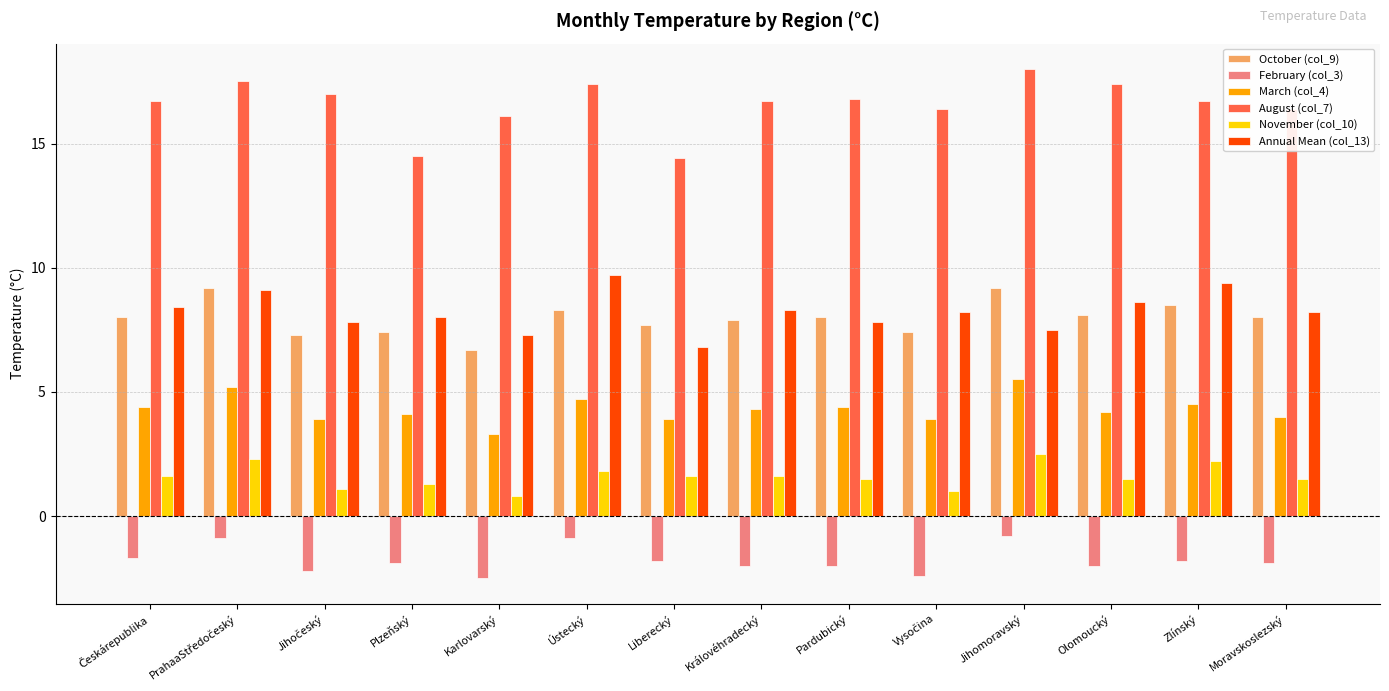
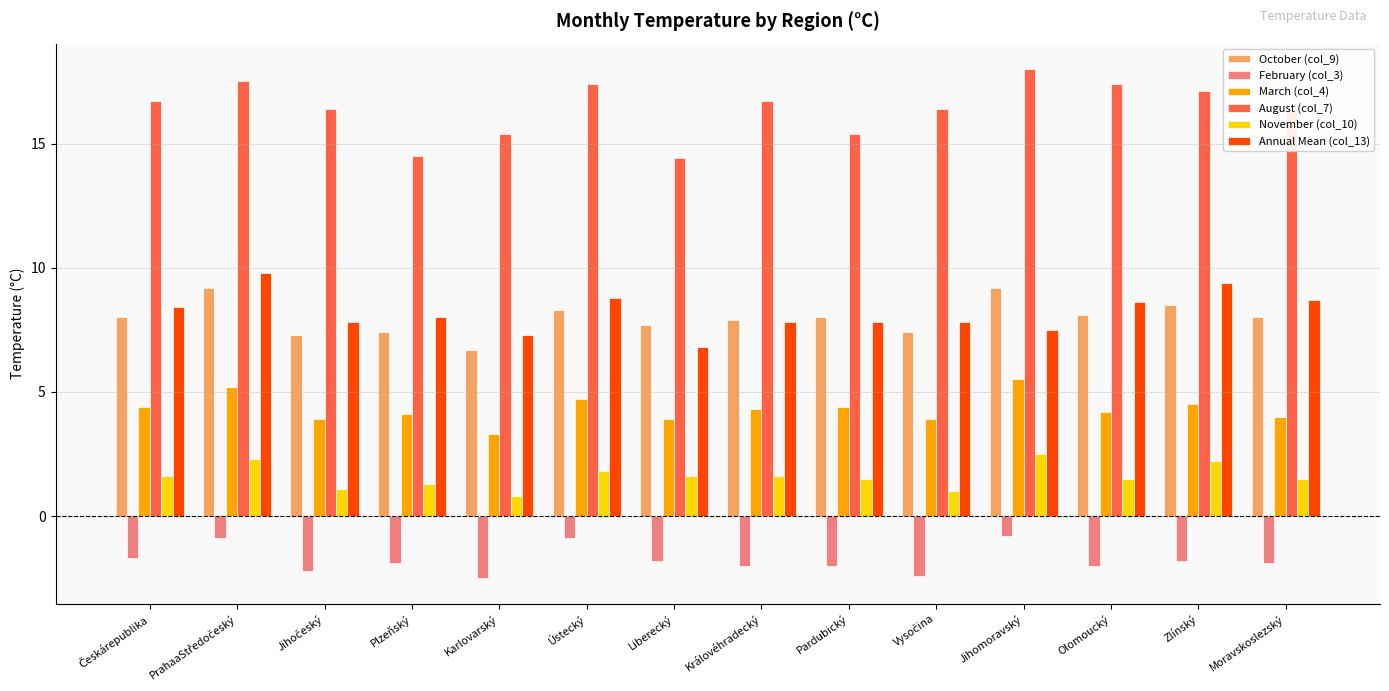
Annual Mean (col_13), PrahaaStředočeský: 9.1 -> 9.8
August (col_7), Jihočeský: 17.0 -> 16.4
August (col_7), Karlovarský: 16.1 -> 15.4
Annual Mean (col_13), Ústecký: 9.7 -> 8.8
Annual Mean (col_13), Královéhradecký: 8.3 -> 7.8
August (col_7), Pardubický: 16.8 -> 15.4
Annual Mean (col_13), Vysočina: 8.2 -> 7.8
August (col_7), Zlínský: 16.7 -> 17.1
Annual Mean (col_13), Moravskoslezský: 8.2 -> 8.7
